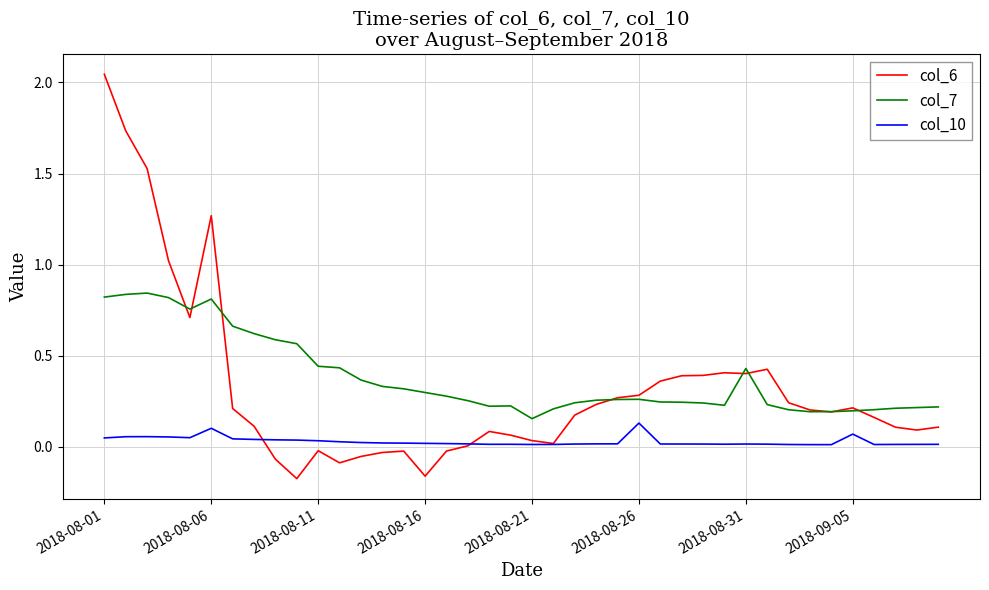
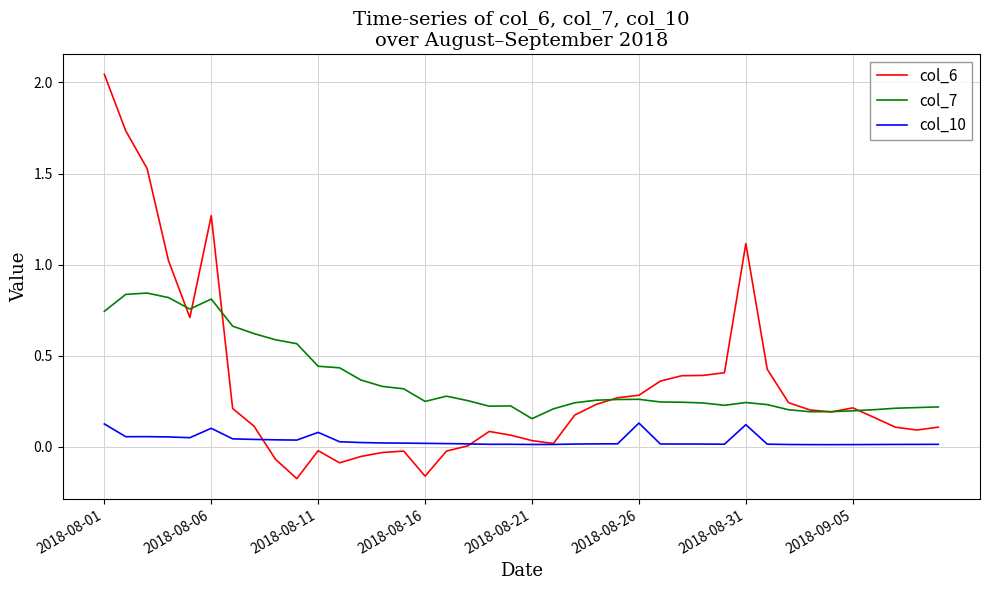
col_7, 2018-08-01: 0.82 -> 0.74
col_10, 2018-08-01: 0.05 -> 0.13
col_10, 2018-08-11: 0.03 -> 0.08
col_7, 2018-08-16: 0.30 -> 0.25
col_6, 2018-08-31: 0.40 -> 1.12
col_7, 2018-08-31: 0.43 -> 0.24
col_10, 2018-08-31: 0.02 -> 0.12
col_10, 2018-09-05: 0.07 -> 0.01
